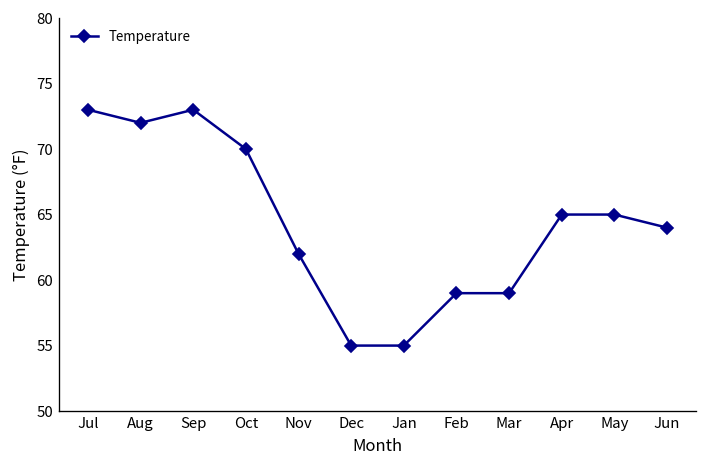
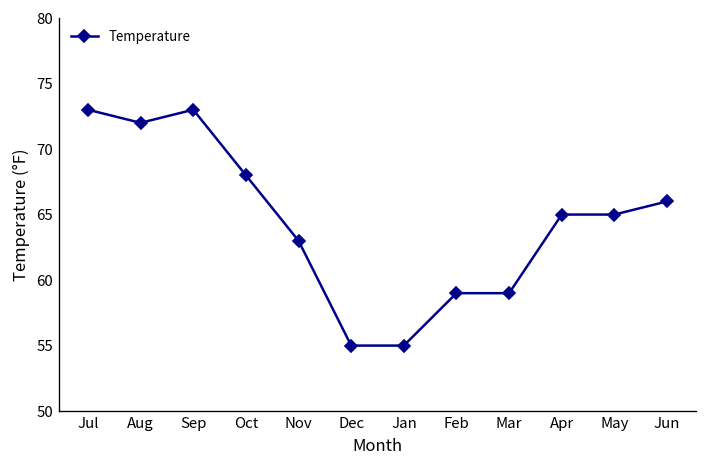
Oct: 70 -> 68
Nov: 62 -> 63
Jun: 64 -> 66
